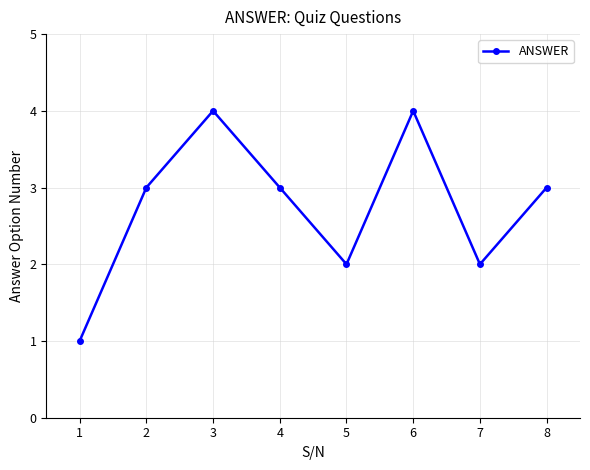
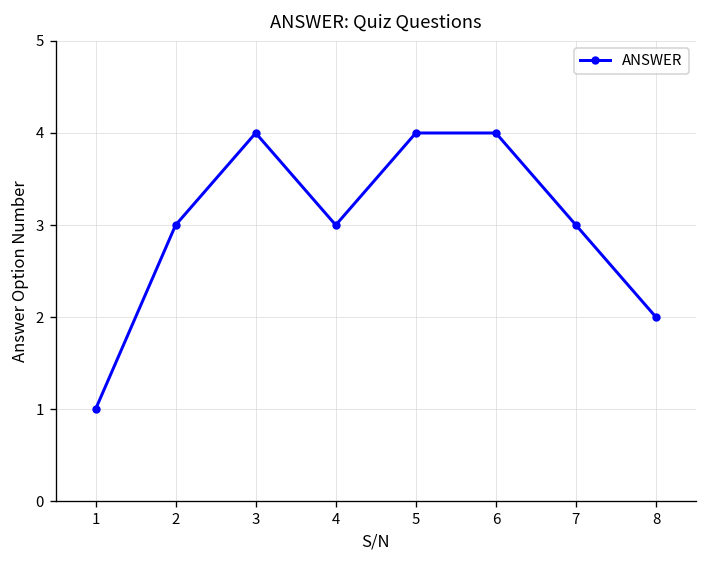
5: 2 -> 4
7: 2 -> 3
8: 3 -> 2
